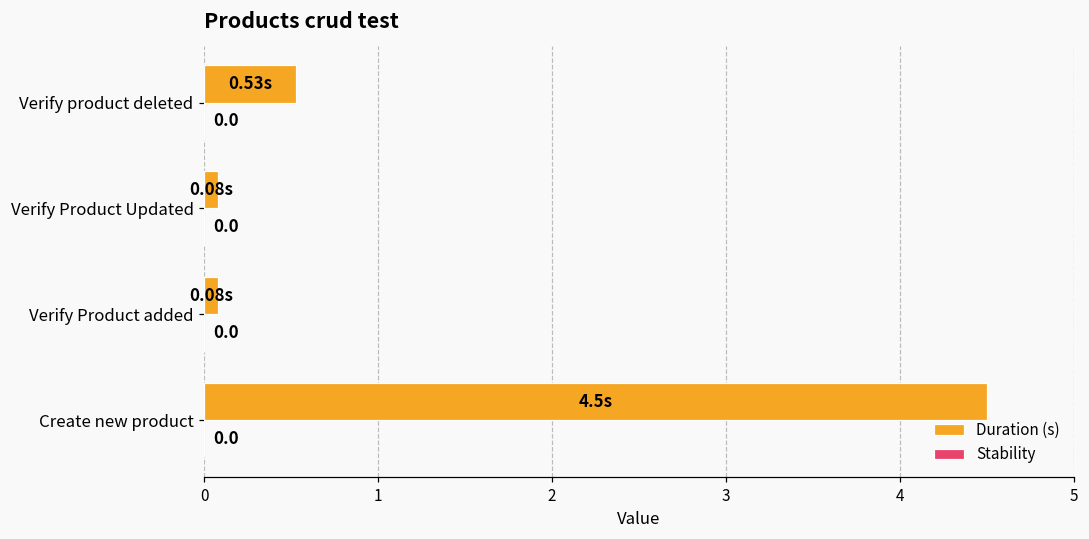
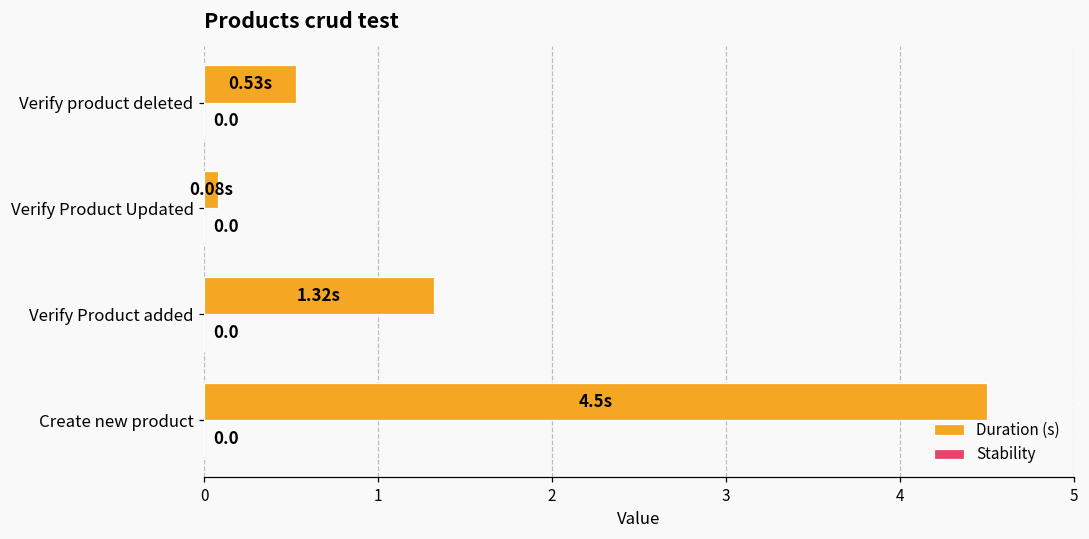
Duration (s), Verify Product added: 0.08s -> 1.32s
